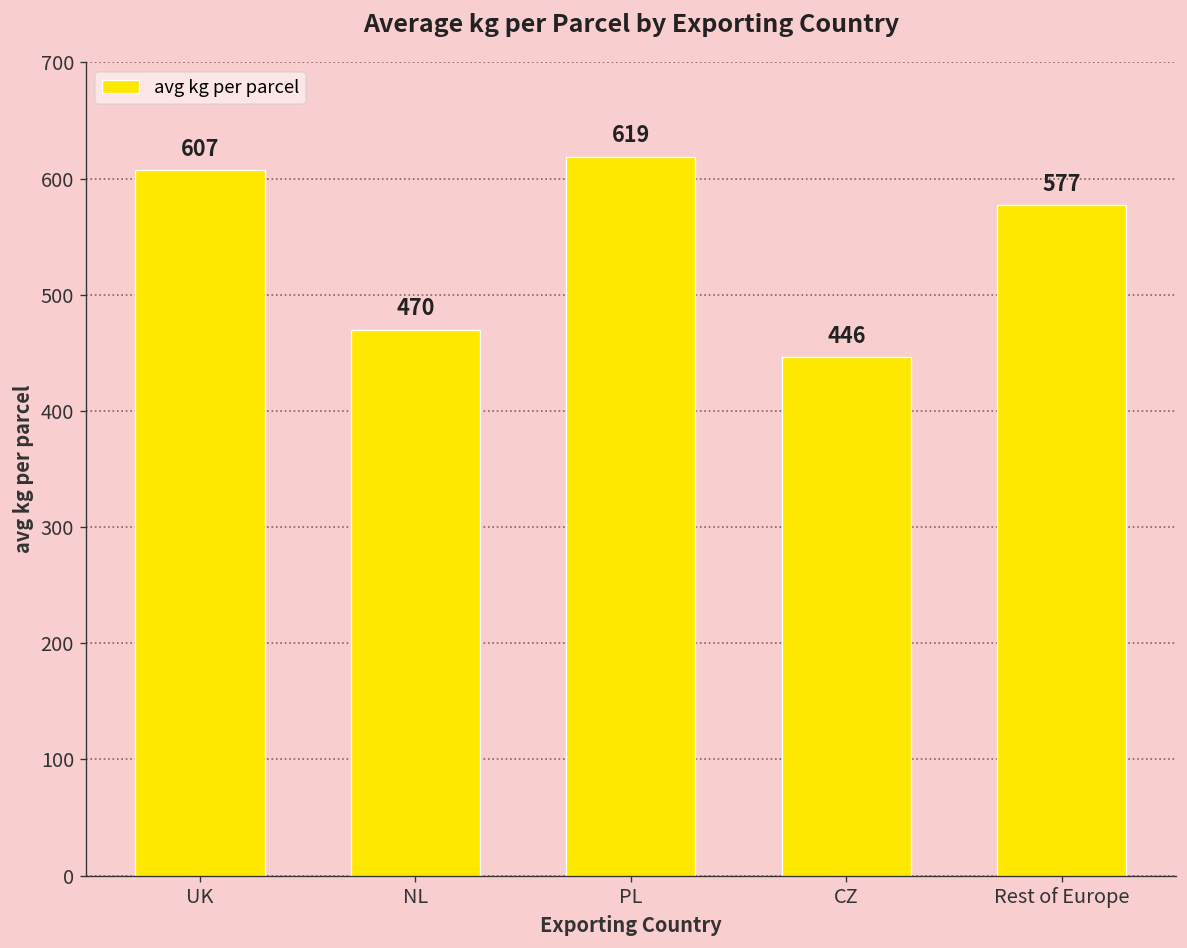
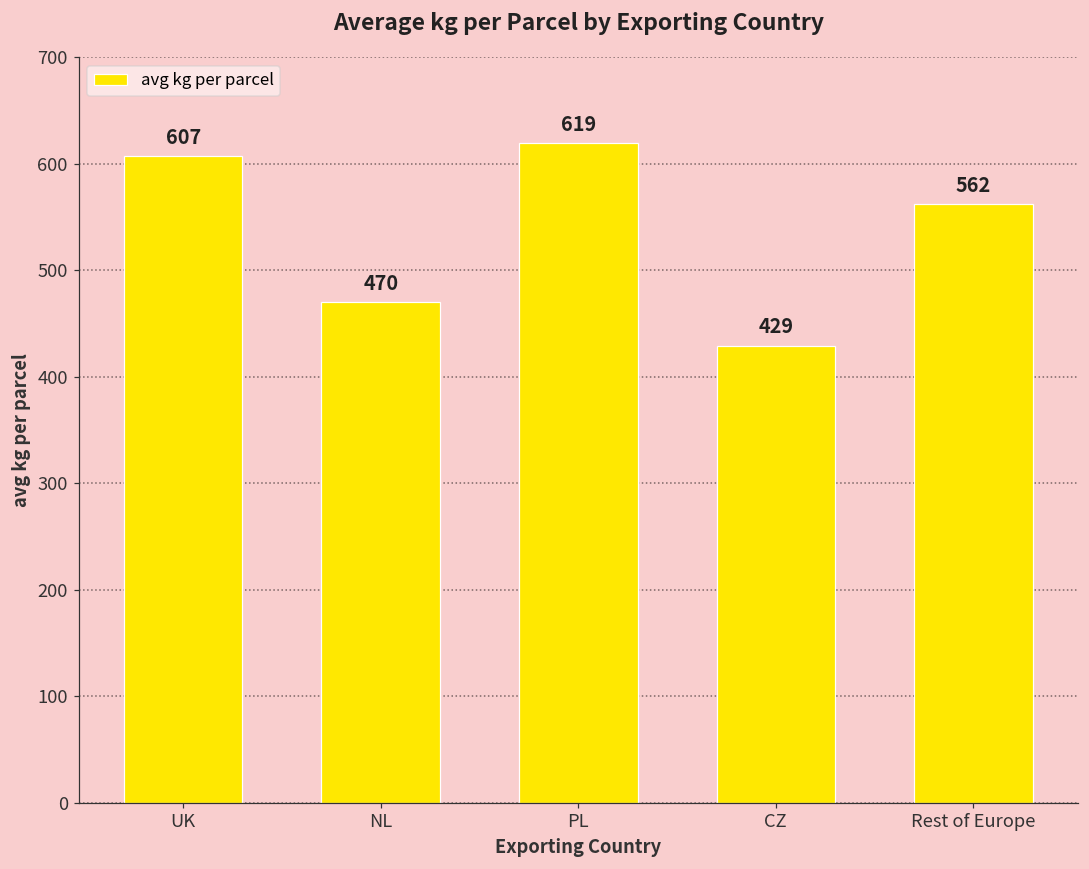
CZ: 446 -> 429
Rest of Europe: 577 -> 562
